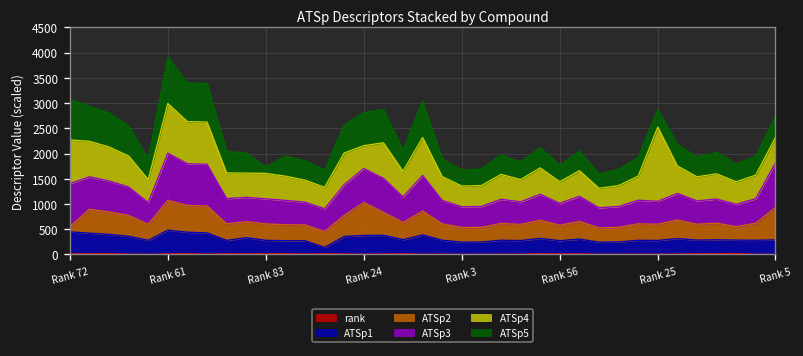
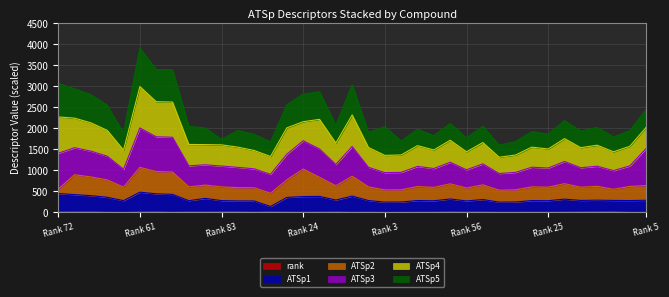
ATSp5, Rank 3: 300 -> 700
ATSp4, Rank 25: 1500 -> 500
ATSp2, Rank 5: 600 -> 300
